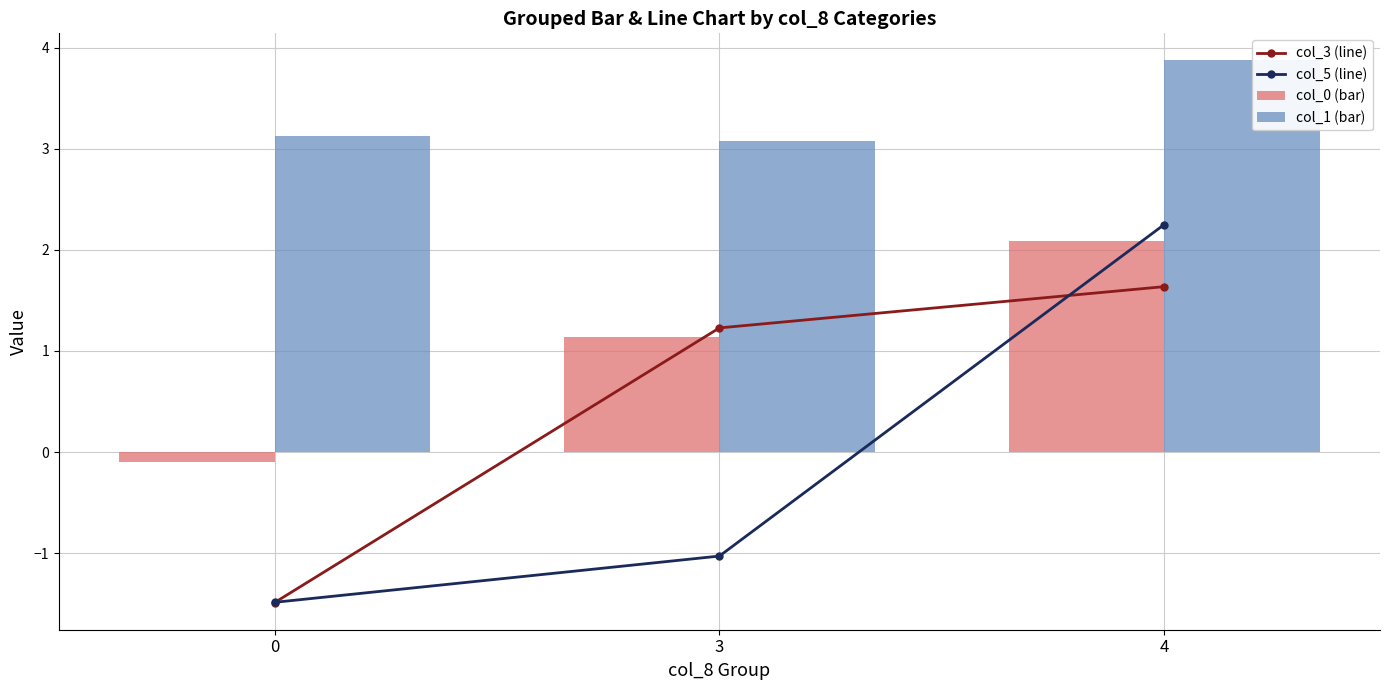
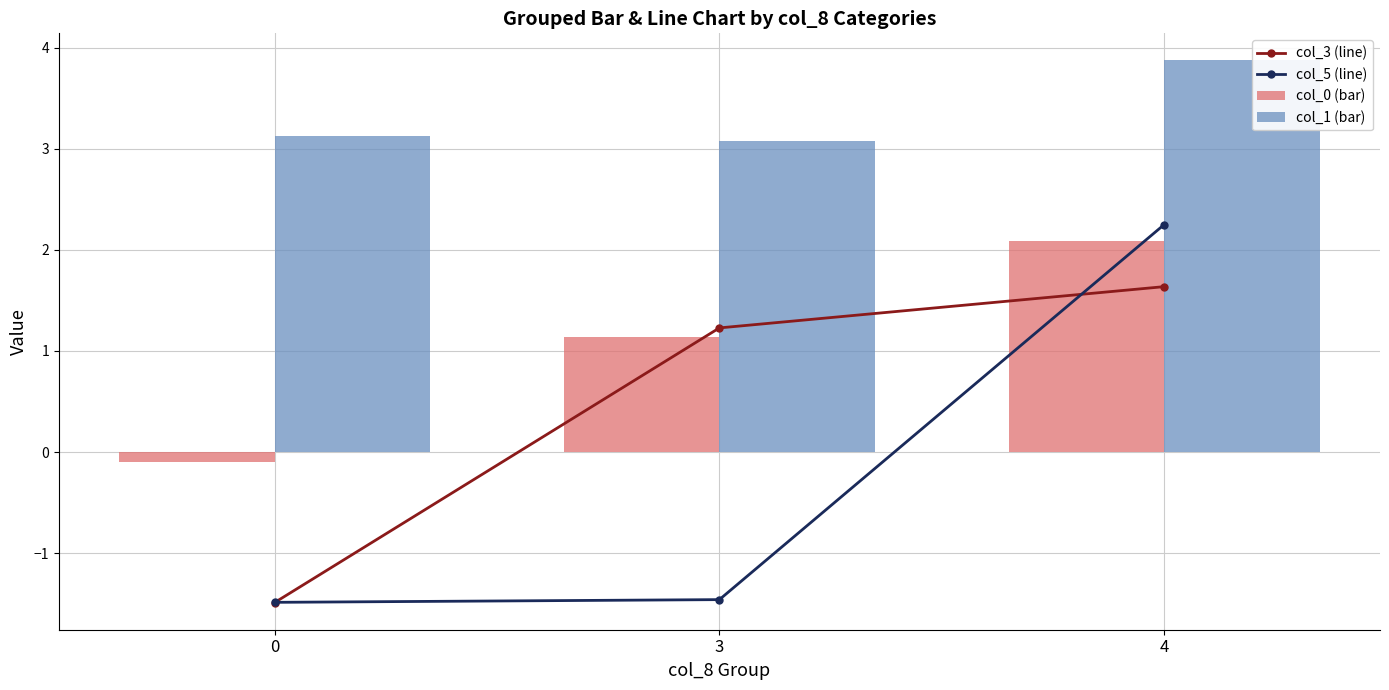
col_5 (line), 3: -1.03 -> -1.46
